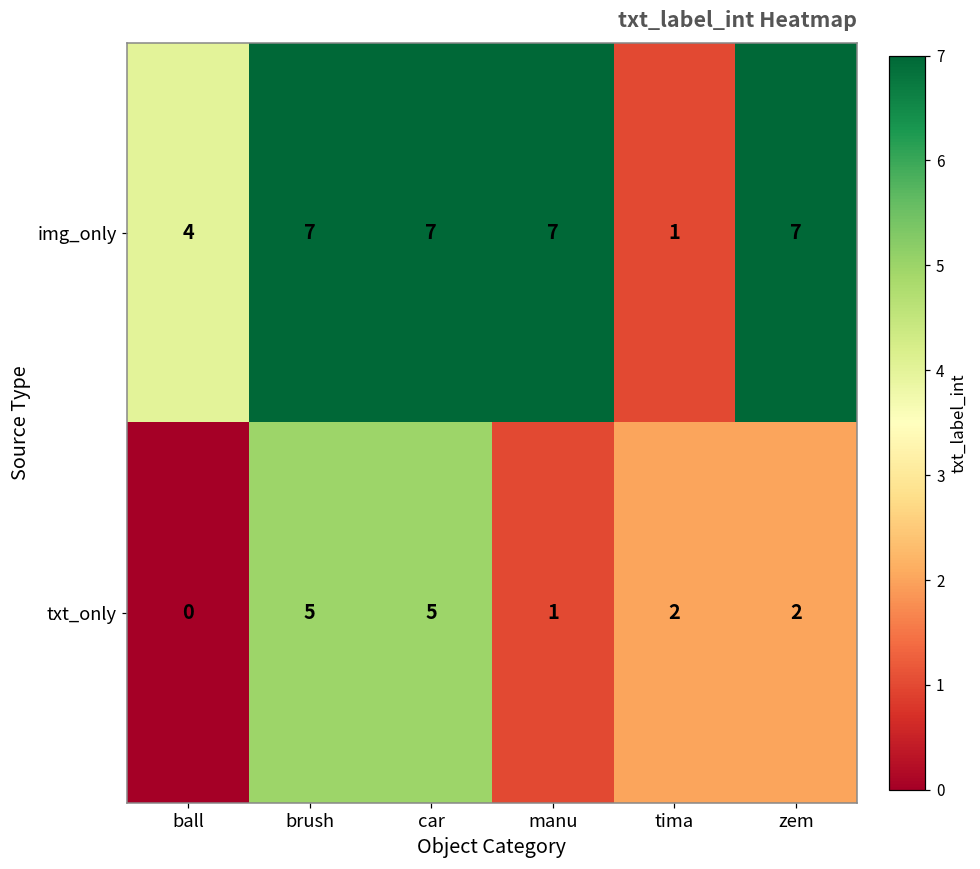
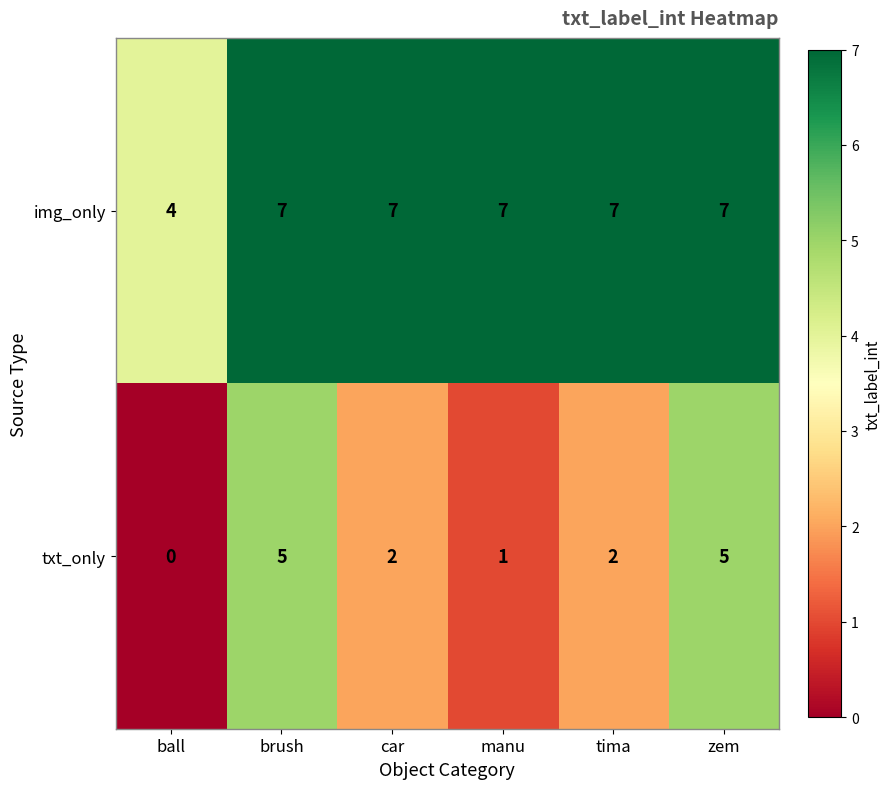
img_only, tima: 1 -> 7
txt_only, car: 5 -> 2
txt_only, zem: 2 -> 5
